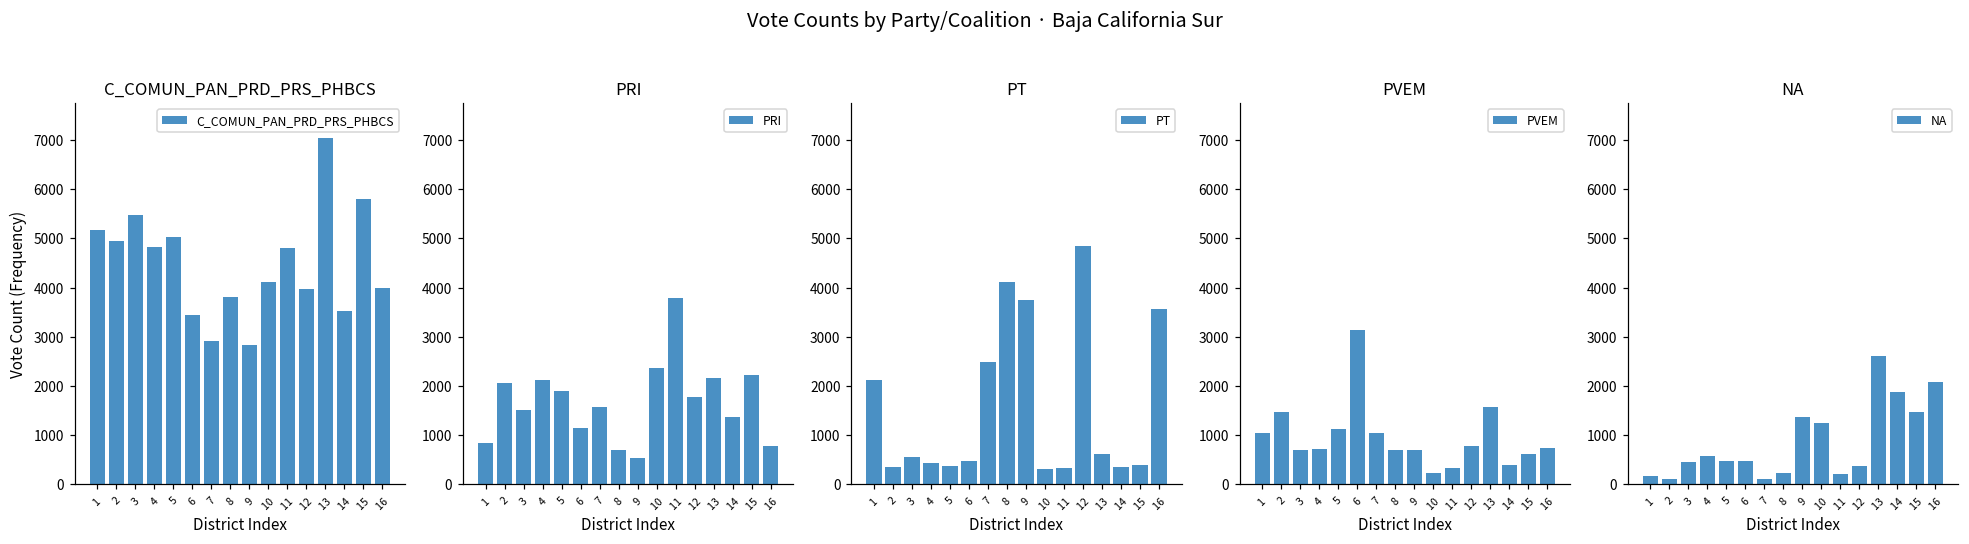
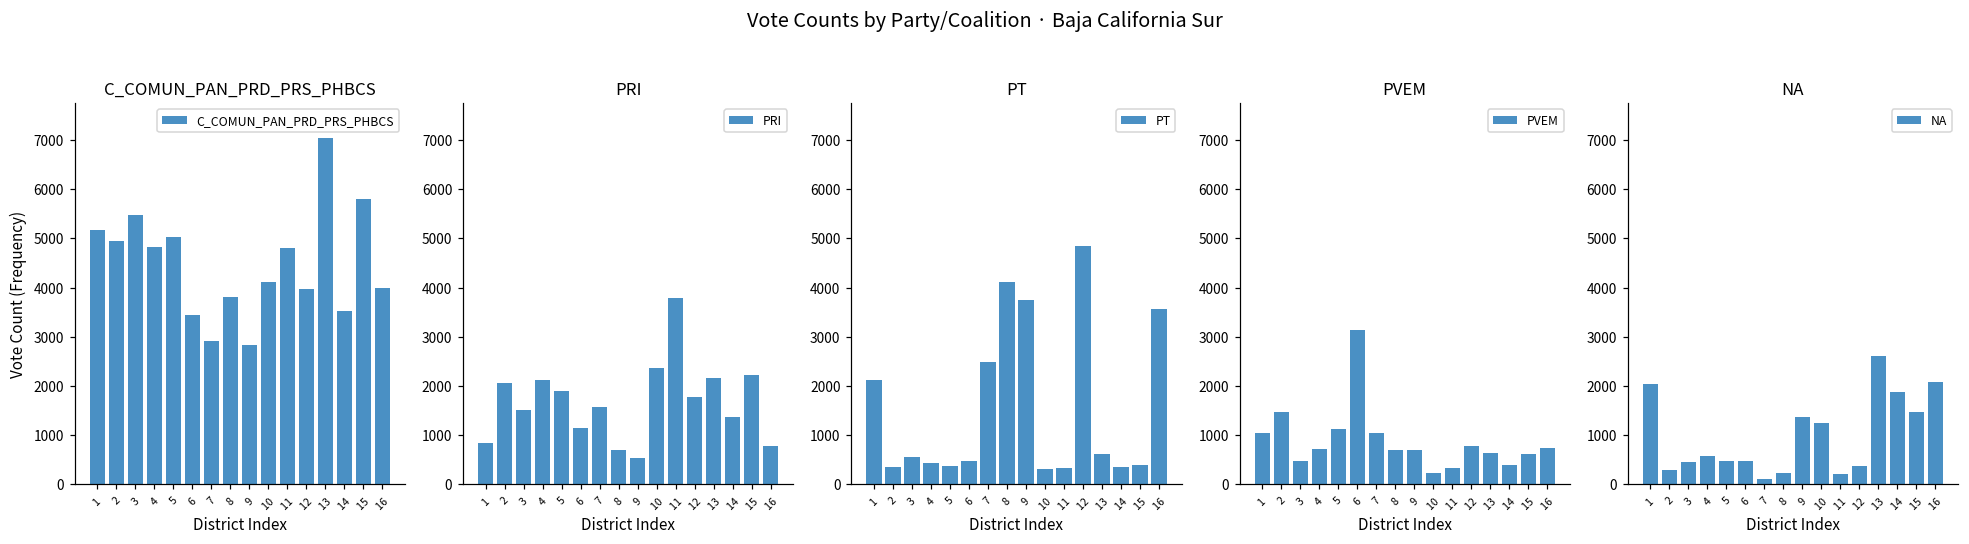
PVEM, 3: 700 -> 500
PVEM, 13: 1600 -> 600
NA, 1: 200 -> 2000
NA, 2: 100 -> 300
